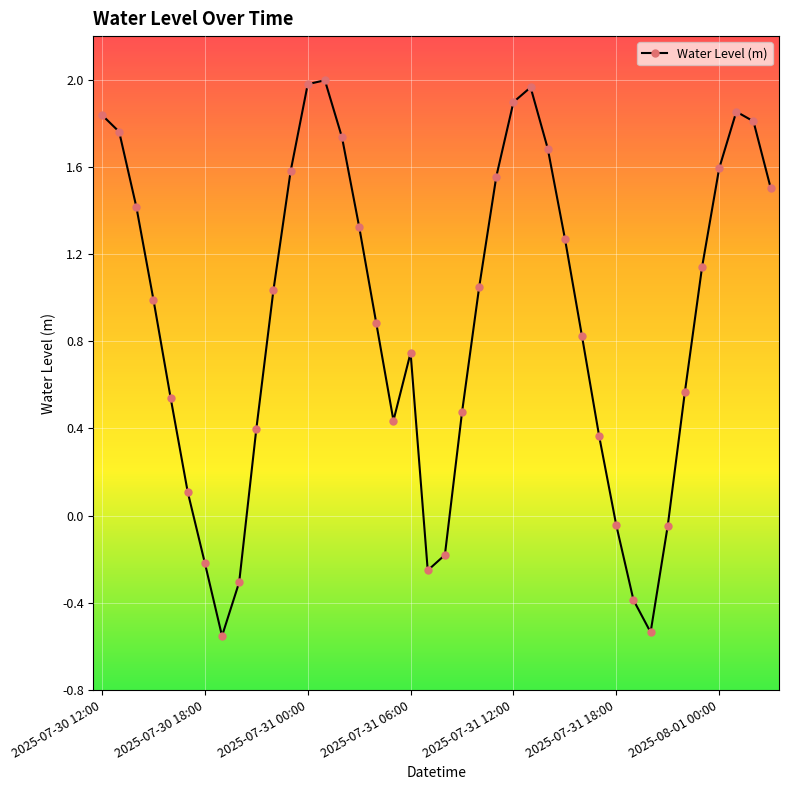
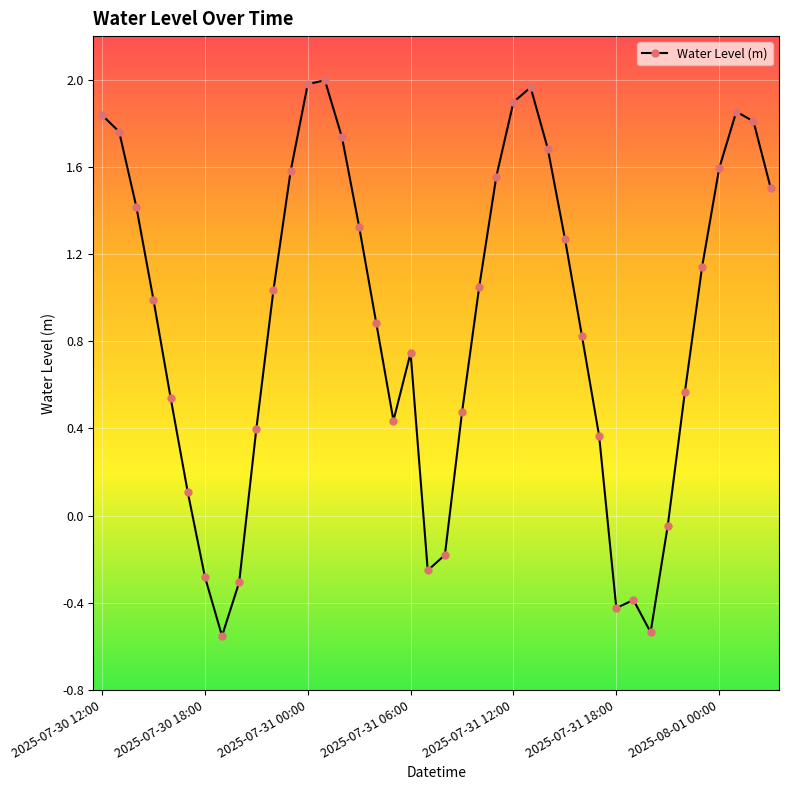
2025-07-30 18:00: -0.22 -> -0.28
2025-07-31 18:00: -0.04 -> -0.42
